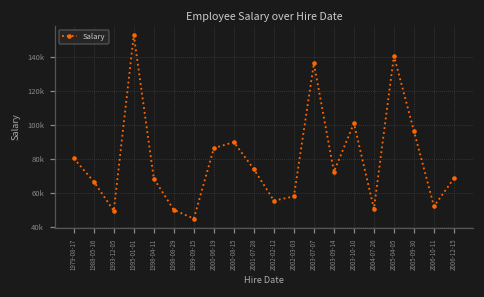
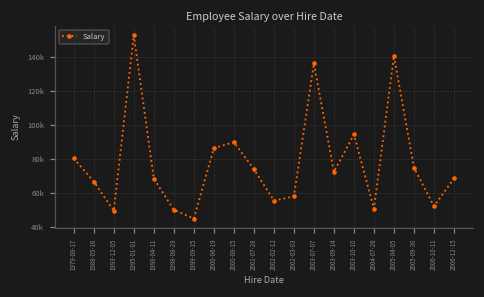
2003-10-10: 101000 -> 94000
2005-09-30: 96000 -> 75000
